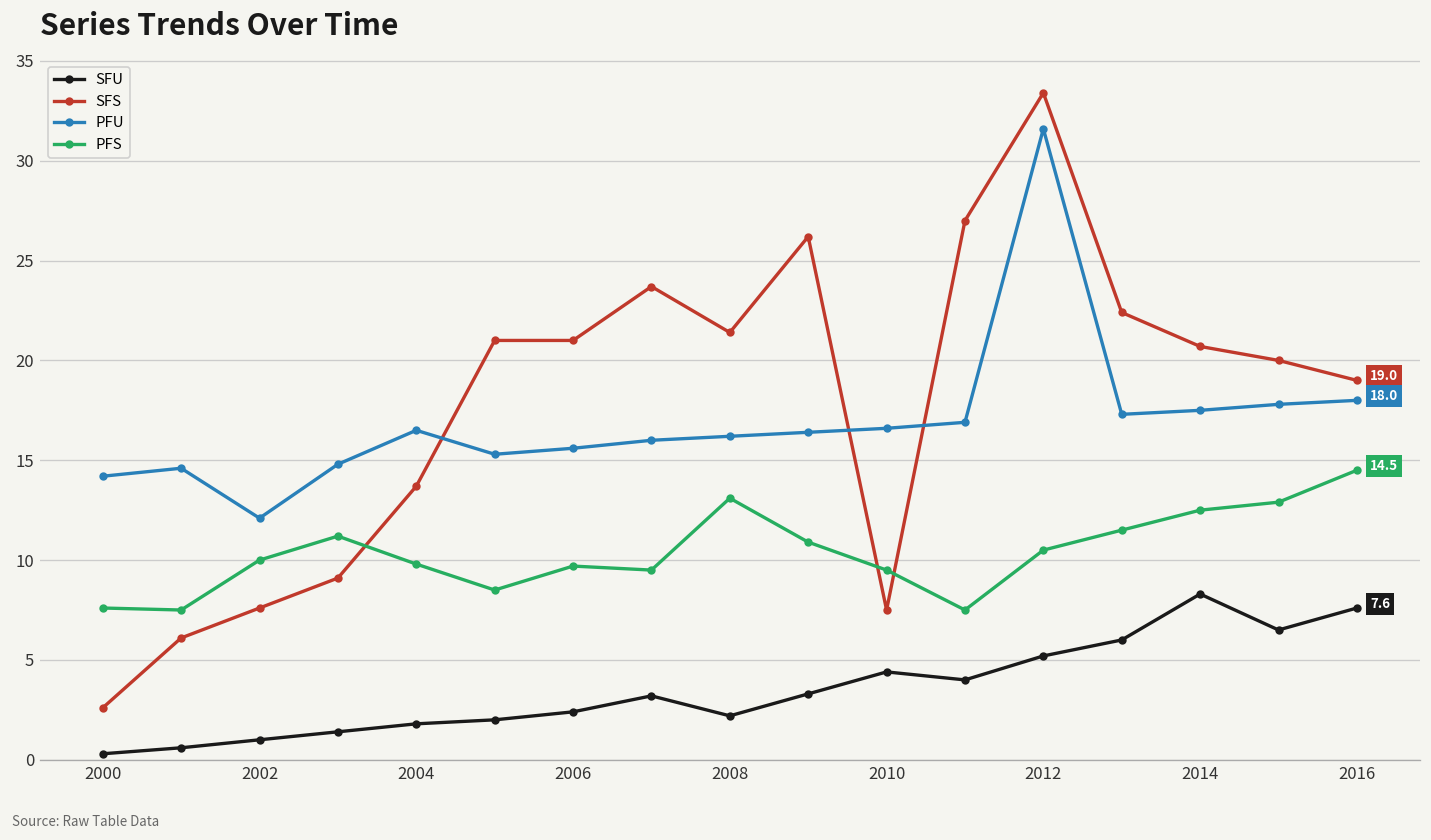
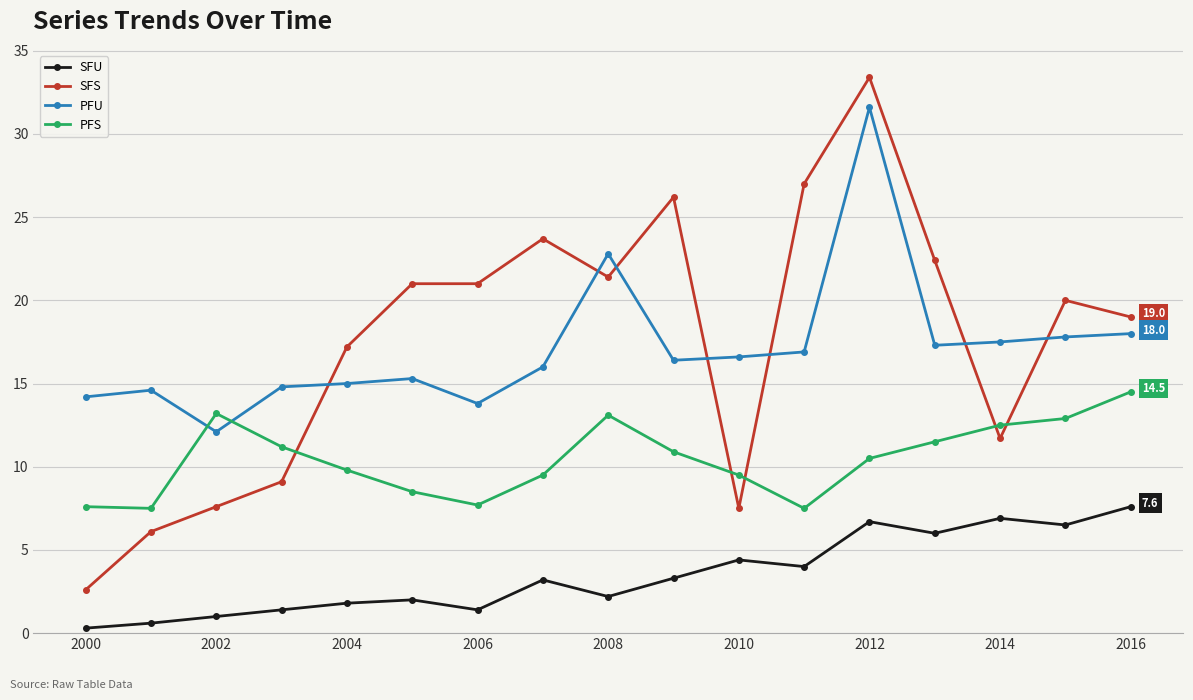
PFS, 2002: 10.0 -> 13.2
SFS, 2004: 13.7 -> 17.2
PFU, 2004: 16.5 -> 15.0
SFU, 2006: 2.4 -> 1.4
PFU, 2006: 15.6 -> 13.8
PFS, 2006: 9.7 -> 7.7
PFU, 2008: 16.2 -> 22.8
SFU, 2012: 5.2 -> 6.7
SFU, 2014: 8.3 -> 6.9
SFS, 2014: 20.7 -> 11.7
